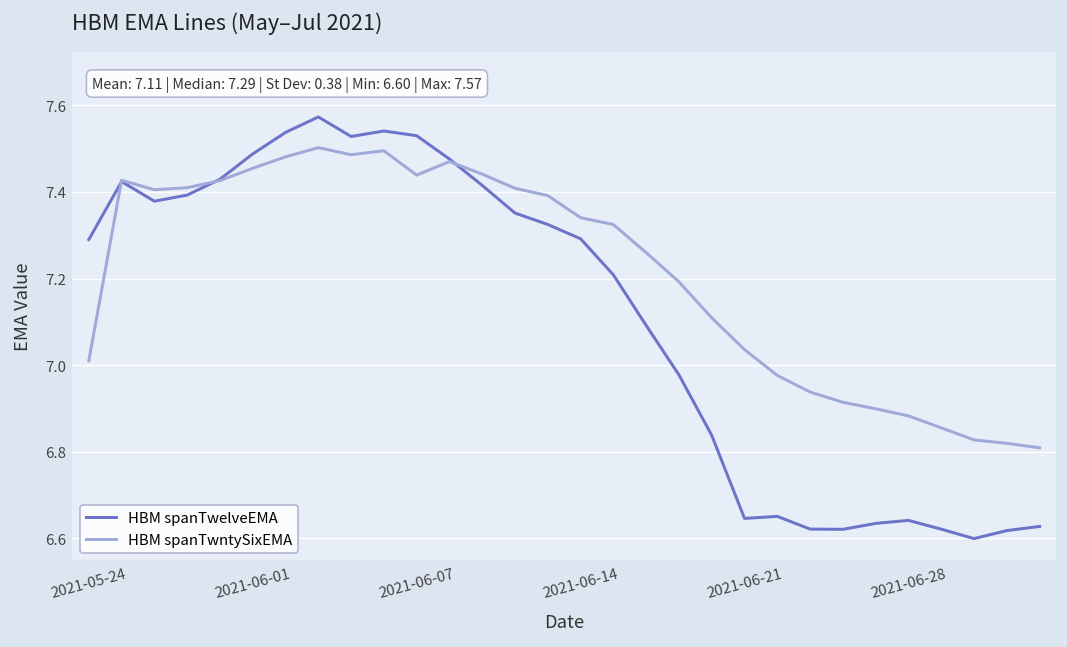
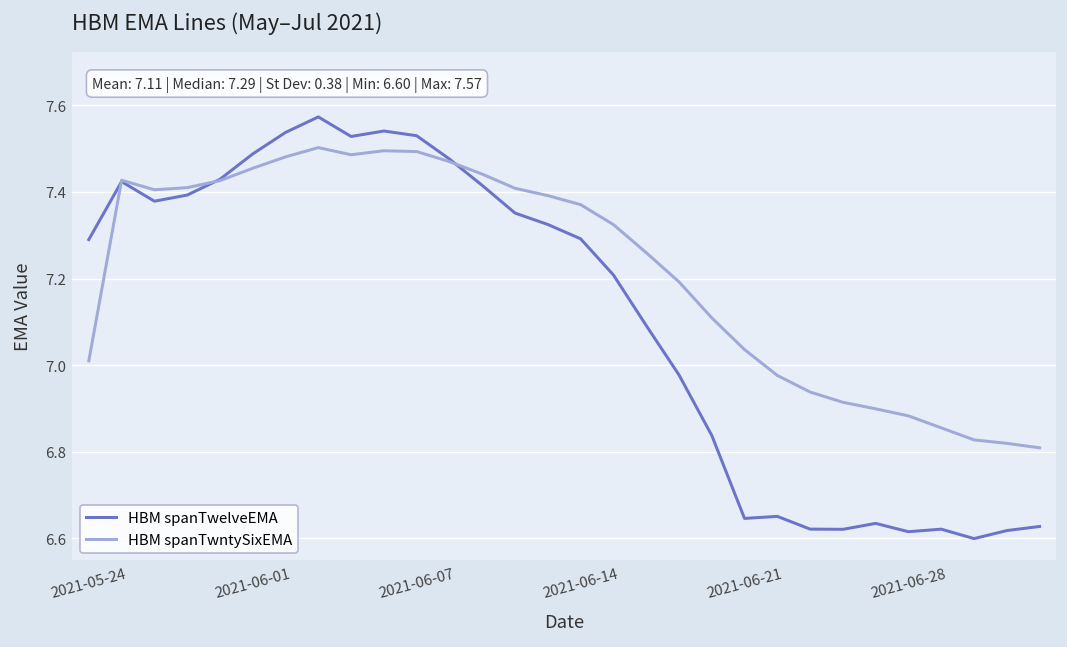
HBM spanTwntySixEMA, 2021-06-07: 7.44 -> 7.49
HBM spanTwntySixEMA, 2021-06-14: 7.34 -> 7.37
HBM spanTwelveEMA, 2021-06-28: 6.64 -> 6.62
